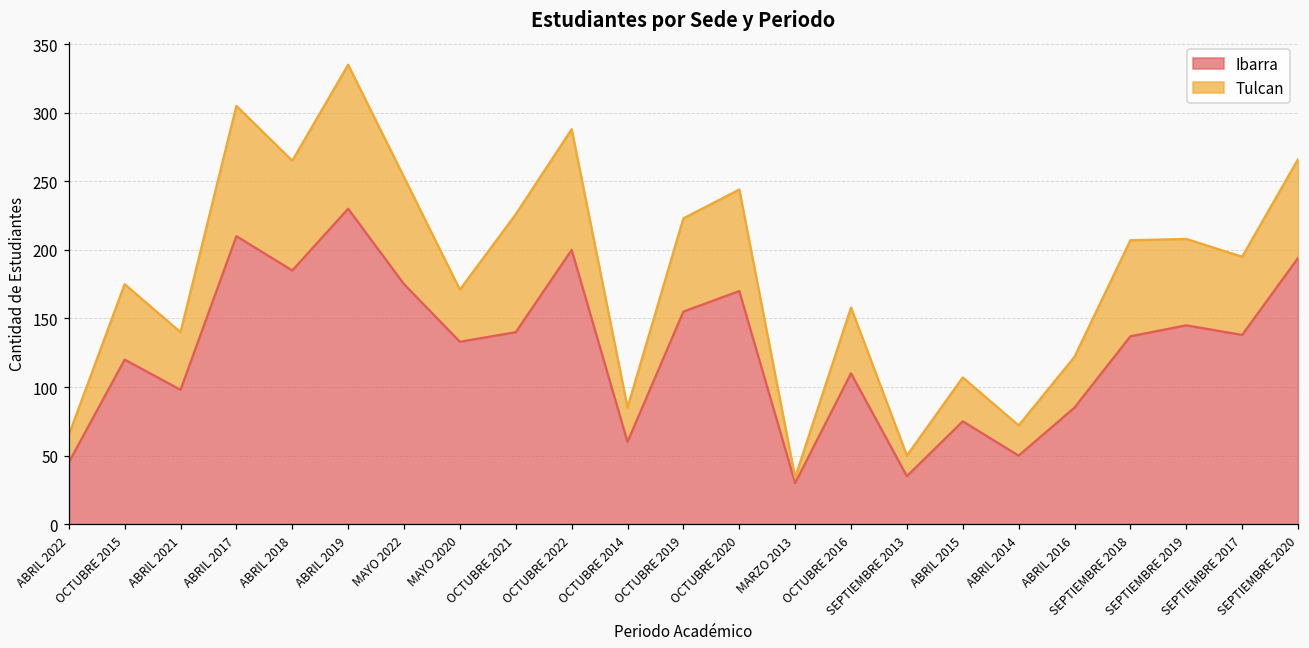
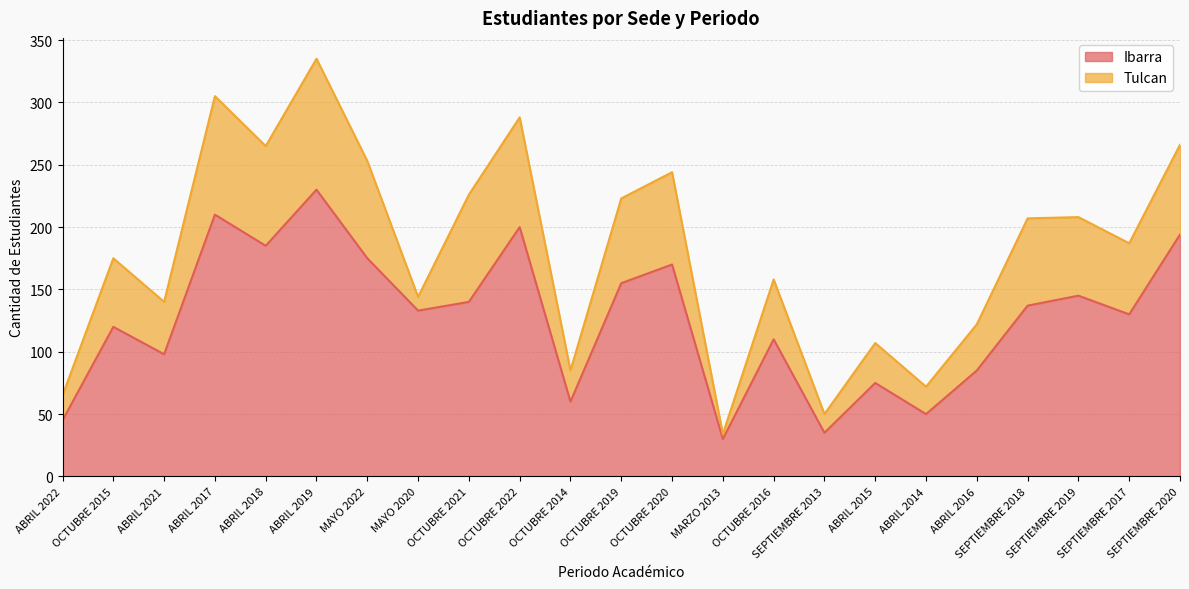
Tulcan, MAYO 2020: 38 -> 11
Ibarra, SEPTIEMBRE 2017: 138 -> 130
